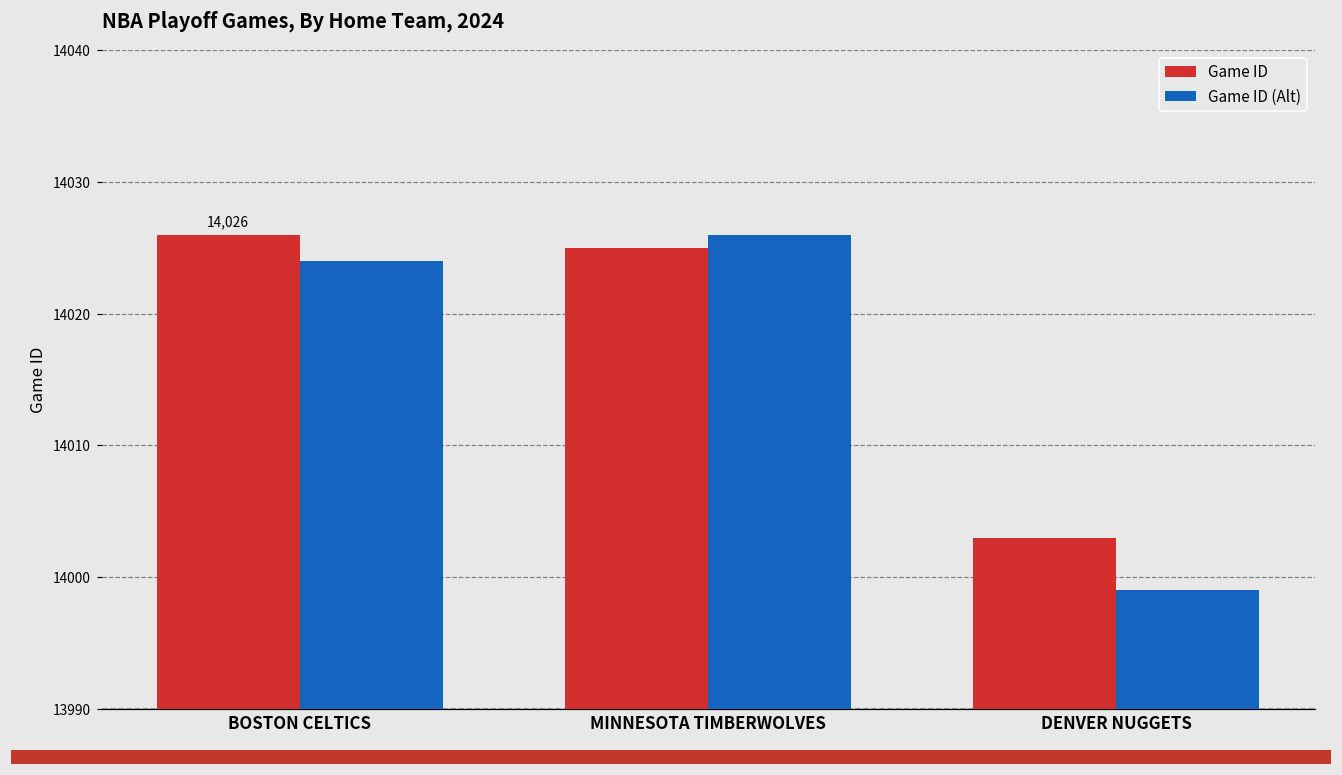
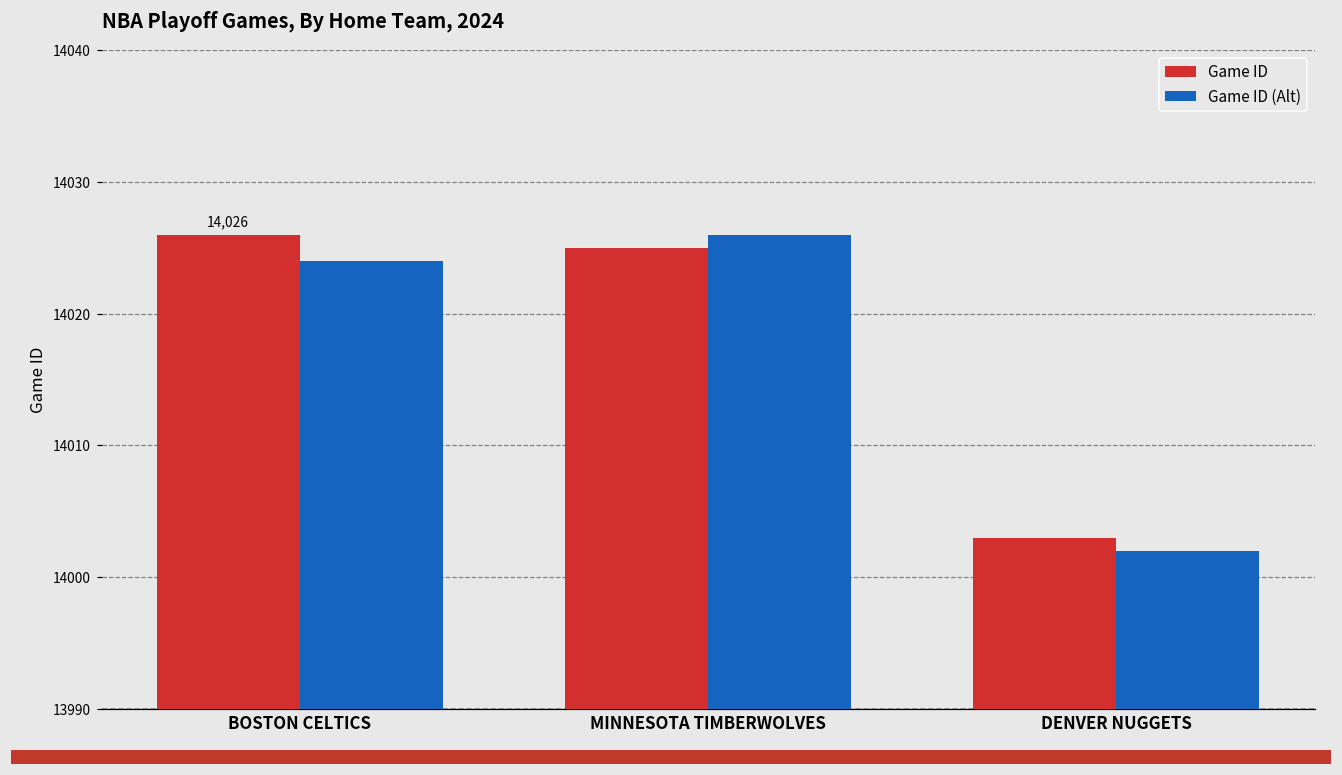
Game ID (Alt), DENVER NUGGETS: 13999 -> 14002
